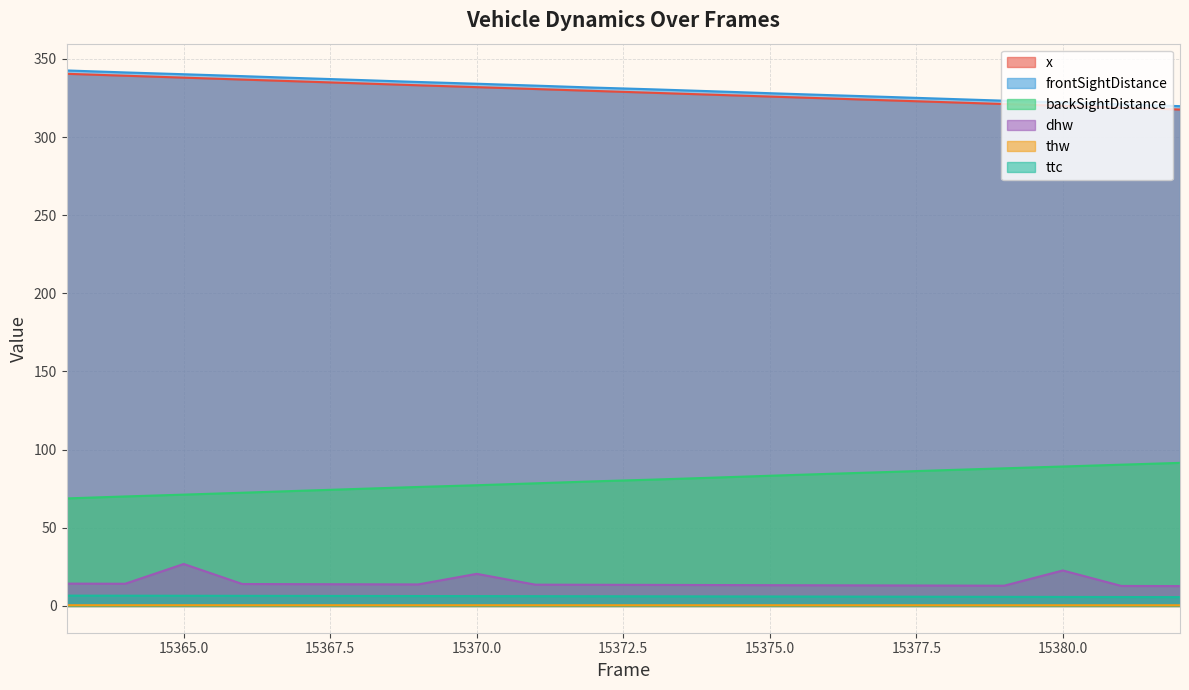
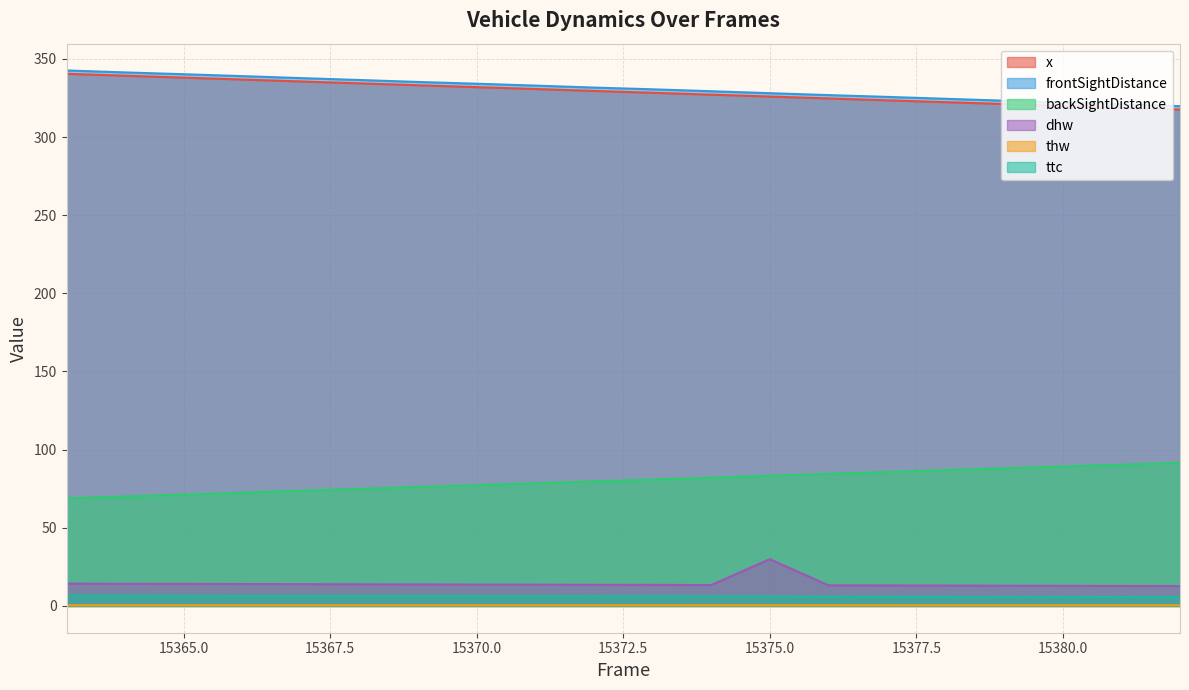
dhw, 15365.0: 27 -> 14
dhw, 15370.0: 21 -> 14
dhw, 15375.0: 13 -> 30
dhw, 15380.0: 23 -> 13
